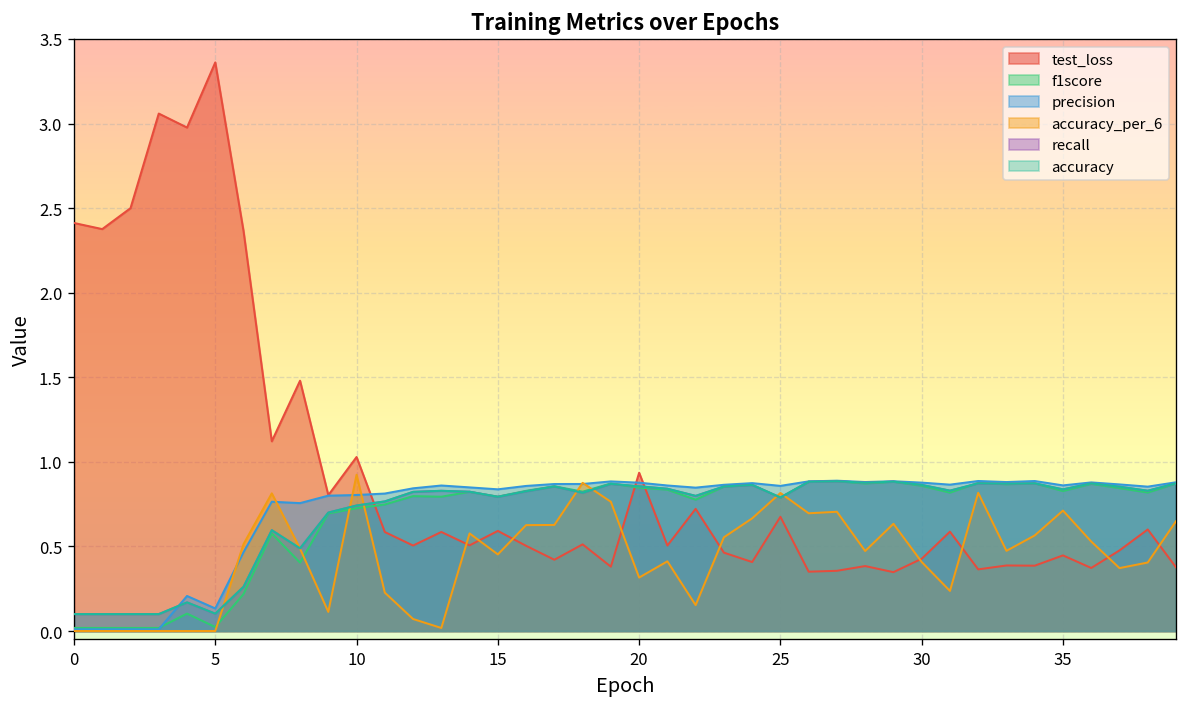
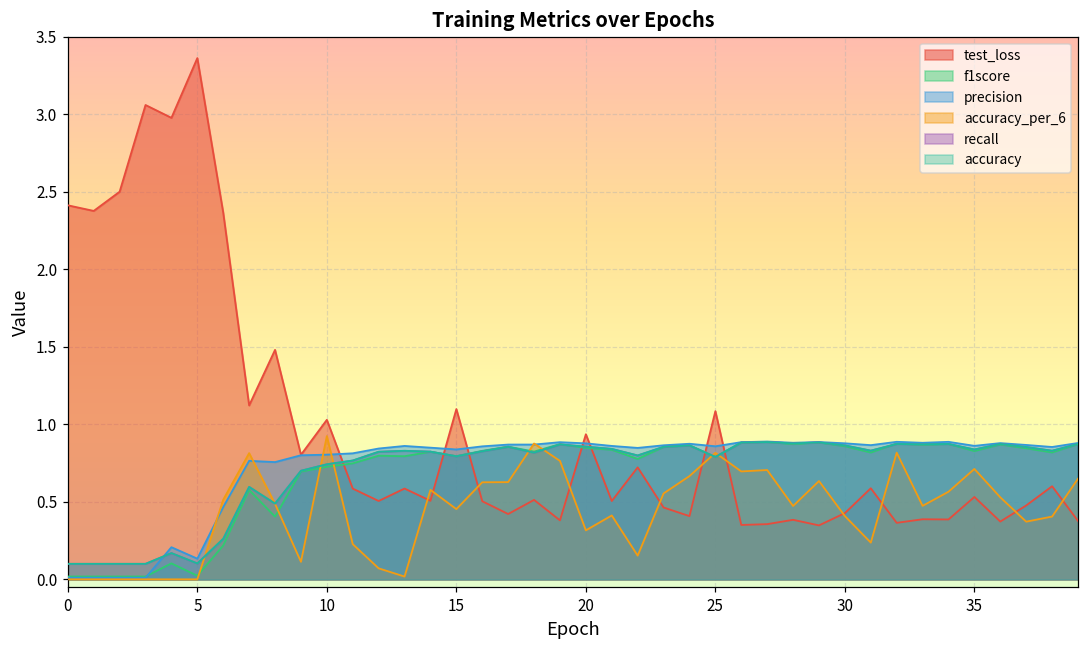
test_loss, 15: 0.59 -> 1.10
test_loss, 25: 0.68 -> 1.08
test_loss, 35: 0.45 -> 0.53
